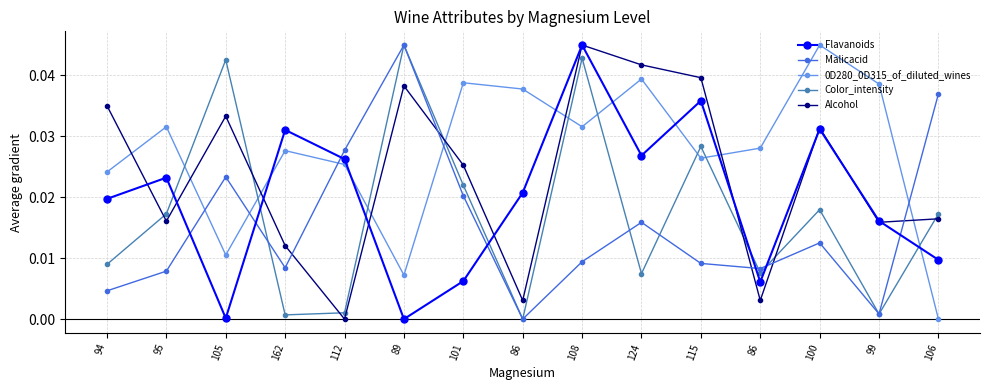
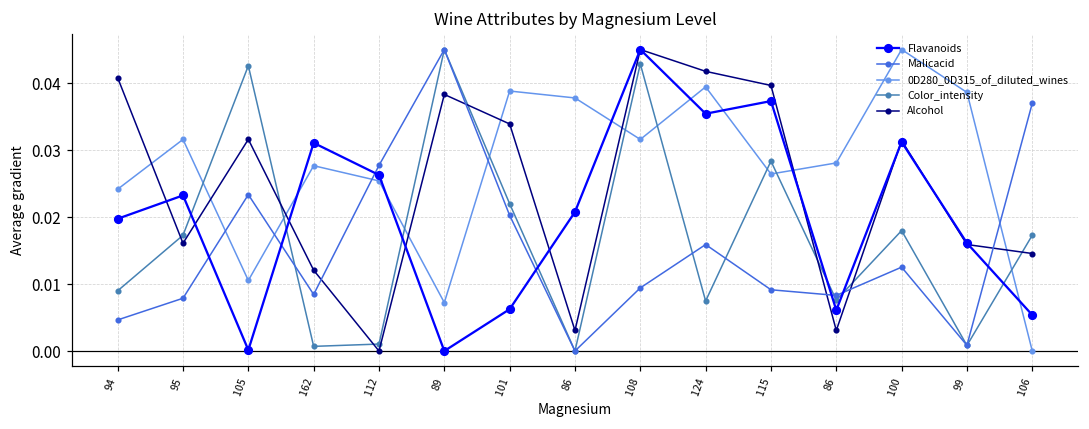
Alcohol, 94: 0.035 -> 0.041
Alcohol, 105: 0.033 -> 0.032
Alcohol, 101: 0.025 -> 0.034
Flavanoids, 124: 0.027 -> 0.035
Flavanoids, 115: 0.036 -> 0.037
Flavanoids, 106: 0.010 -> 0.005
Alcohol, 106: 0.016 -> 0.015
